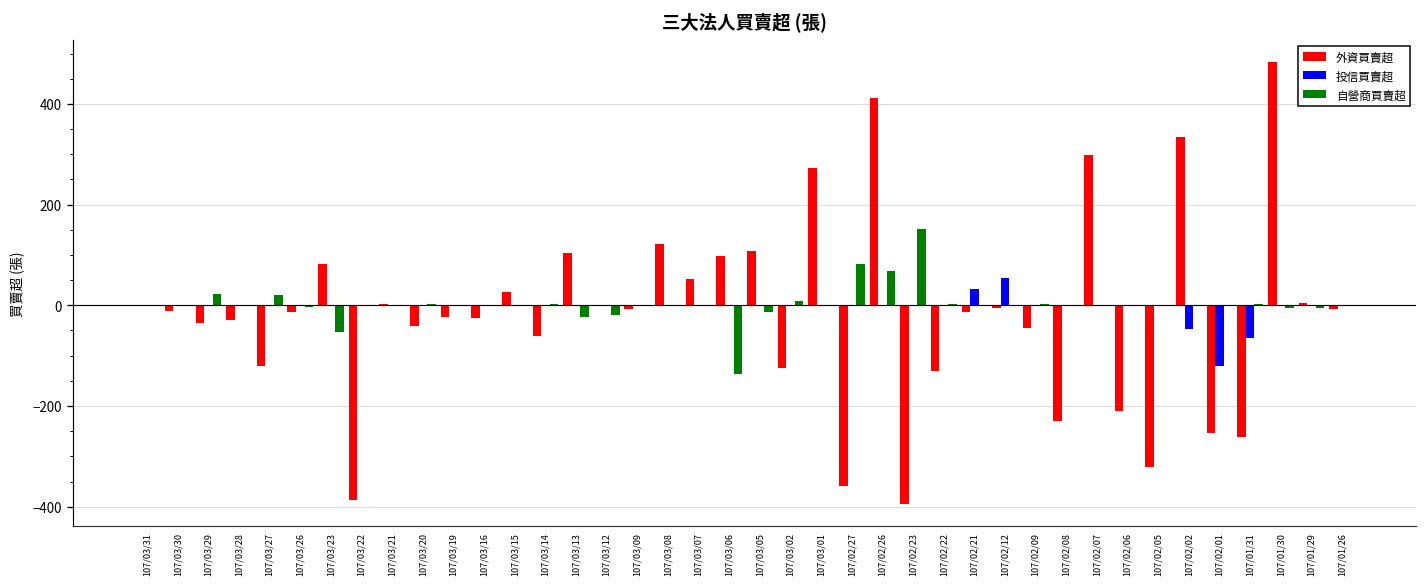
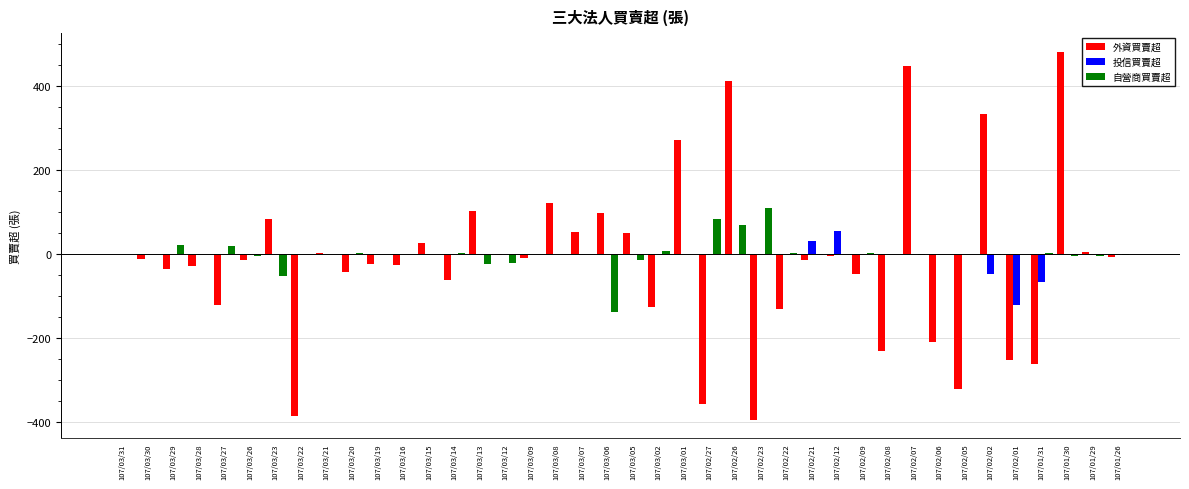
外資買賣超, 107/03/05: 110 -> 50
自營商買賣超, 107/02/23: 150 -> 110
外資買賣超, 107/02/07: 300 -> 450
